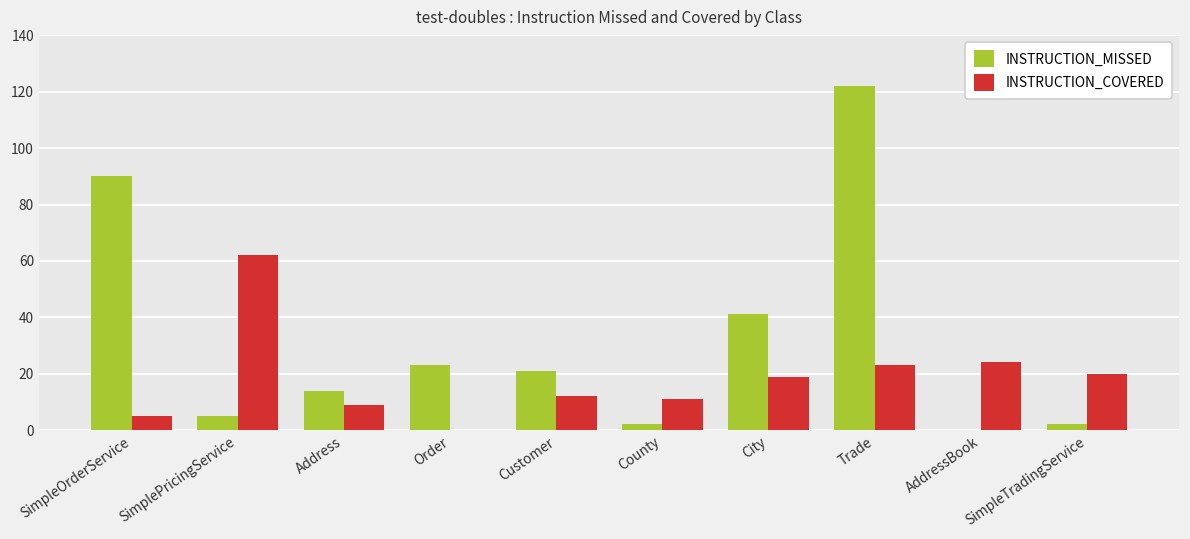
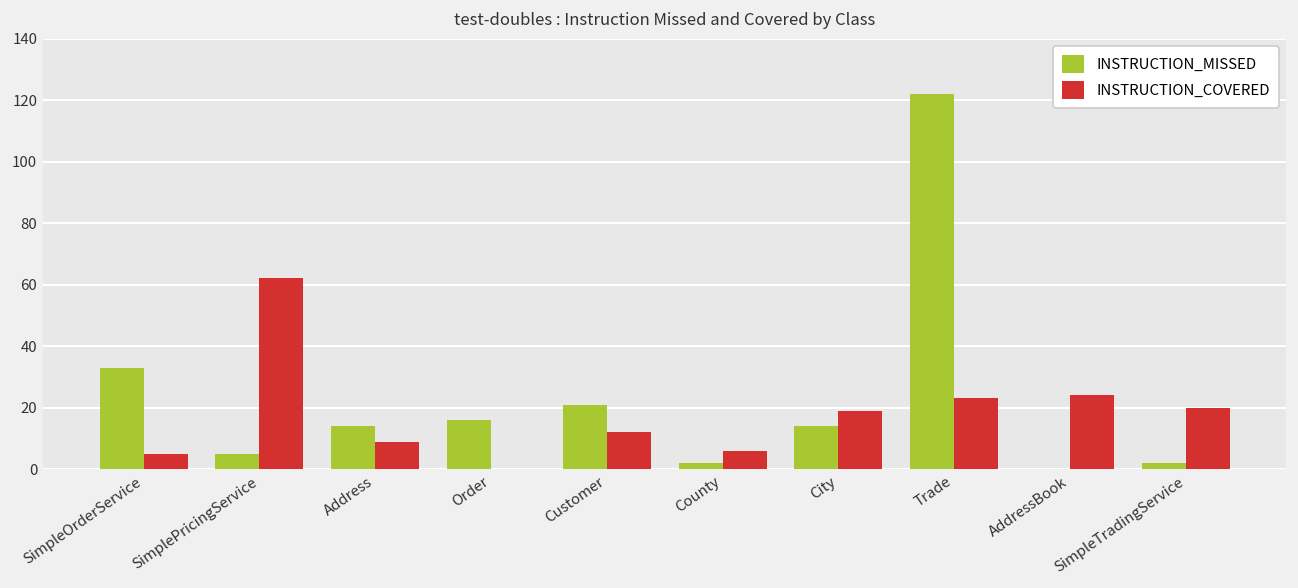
INSTRUCTION_MISSED, SimpleOrderService: 90 -> 33
INSTRUCTION_MISSED, Order: 23 -> 16
INSTRUCTION_COVERED, County: 11 -> 6
INSTRUCTION_MISSED, City: 41 -> 14
